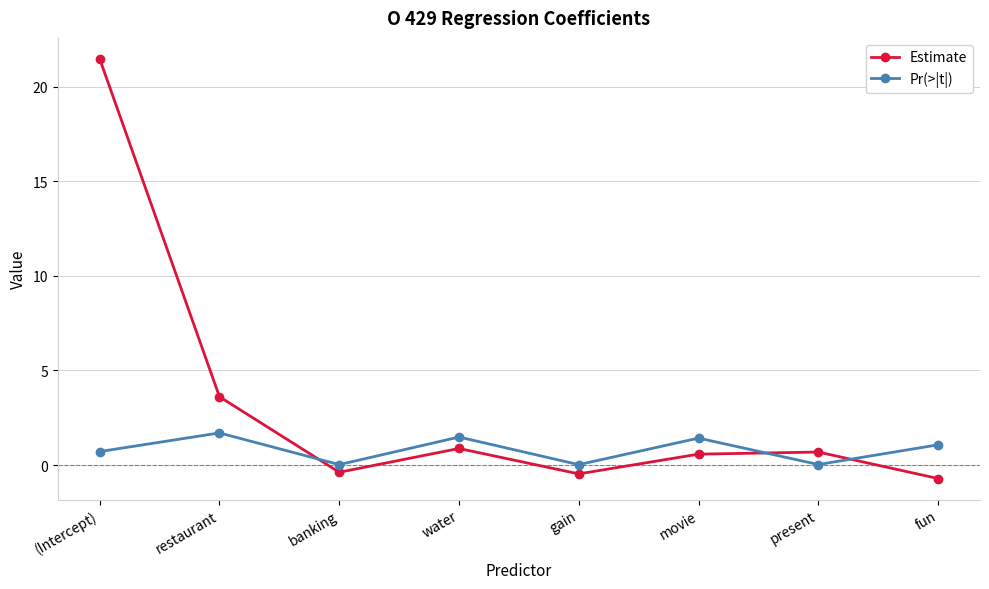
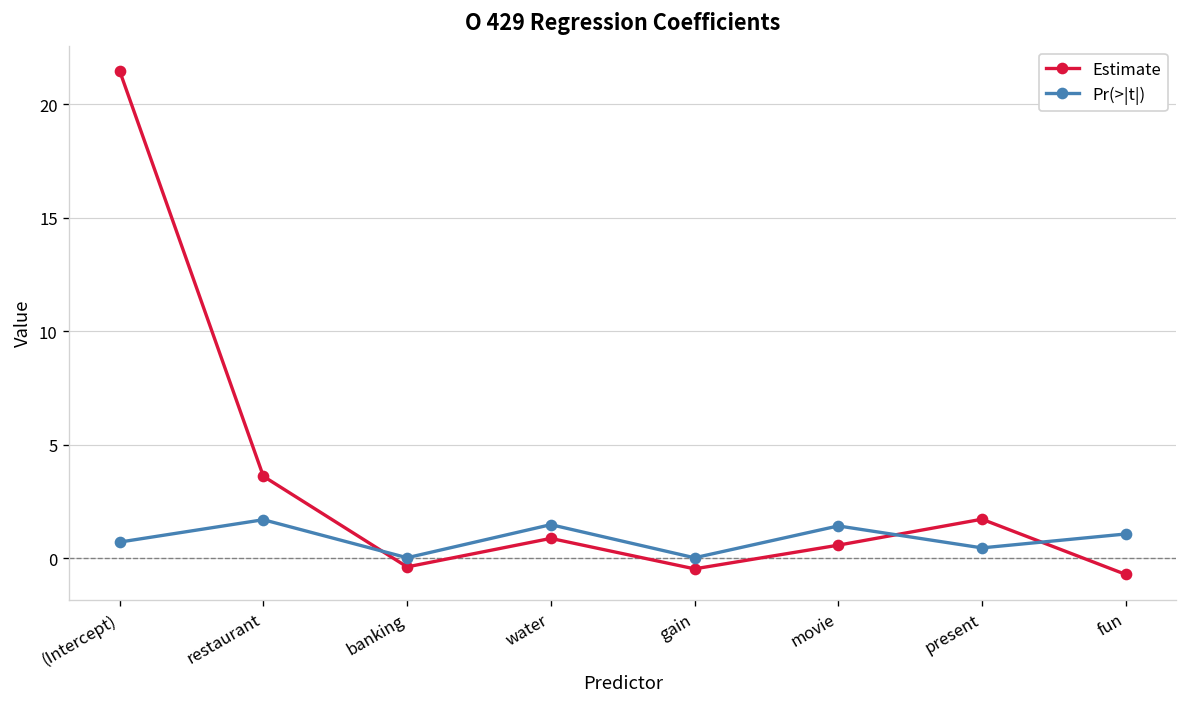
Estimate, present: 0.7 -> 1.7
Pr(>|t|), present: 0.0 -> 0.5
